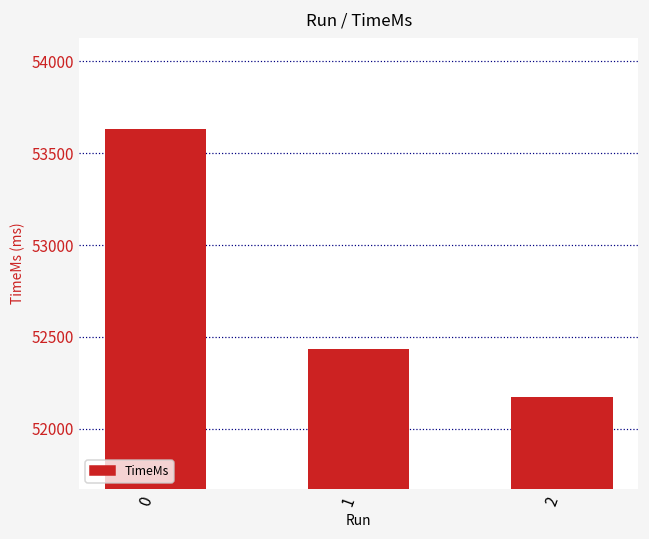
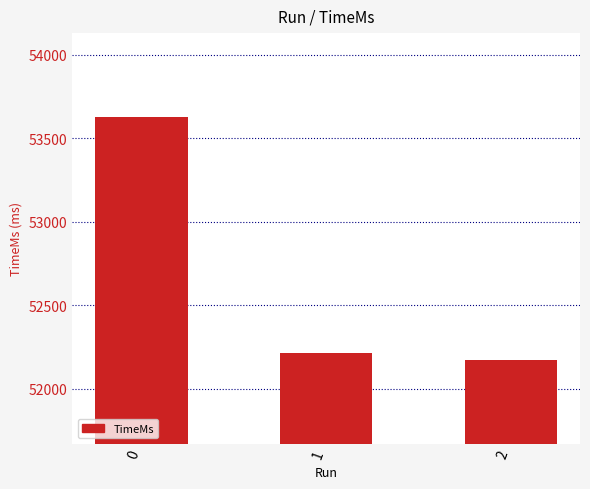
1: 52430 -> 52210
